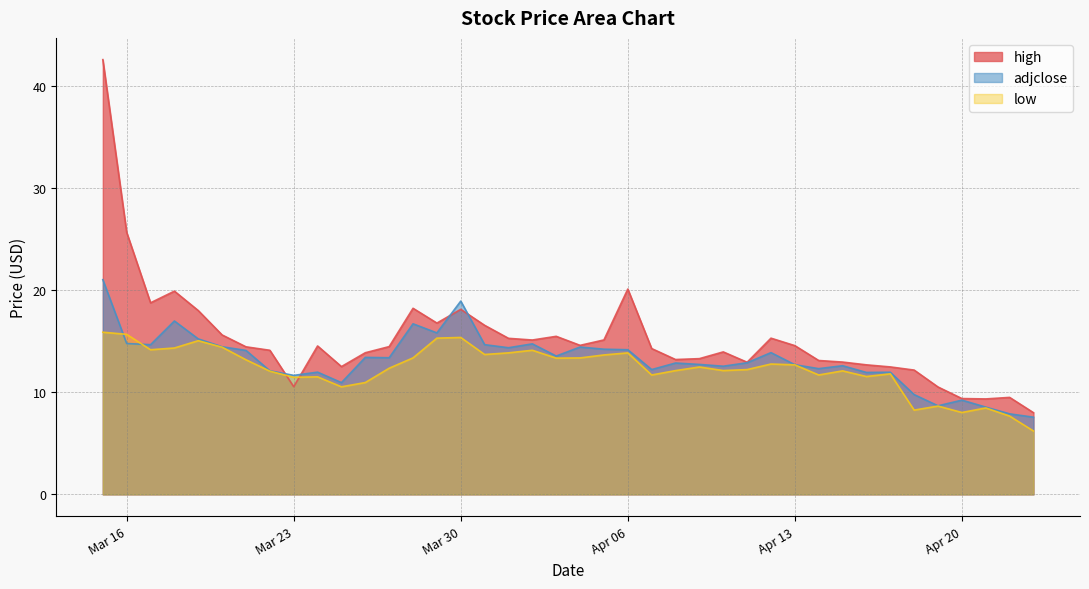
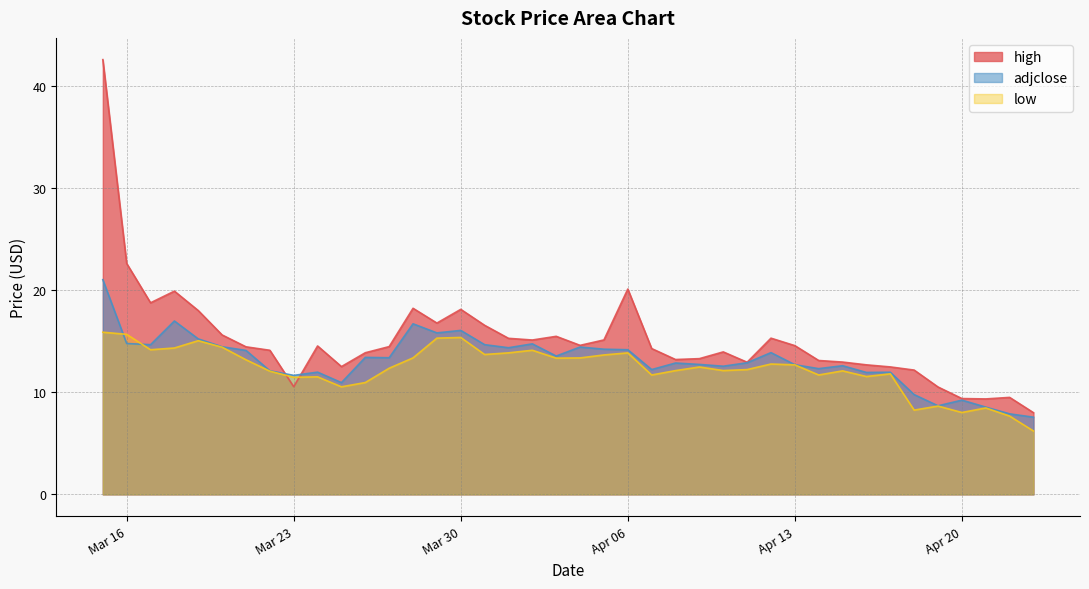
high, Mar 16: 25.6 -> 22.6
adjclose, Mar 30: 18.9 -> 16.0
